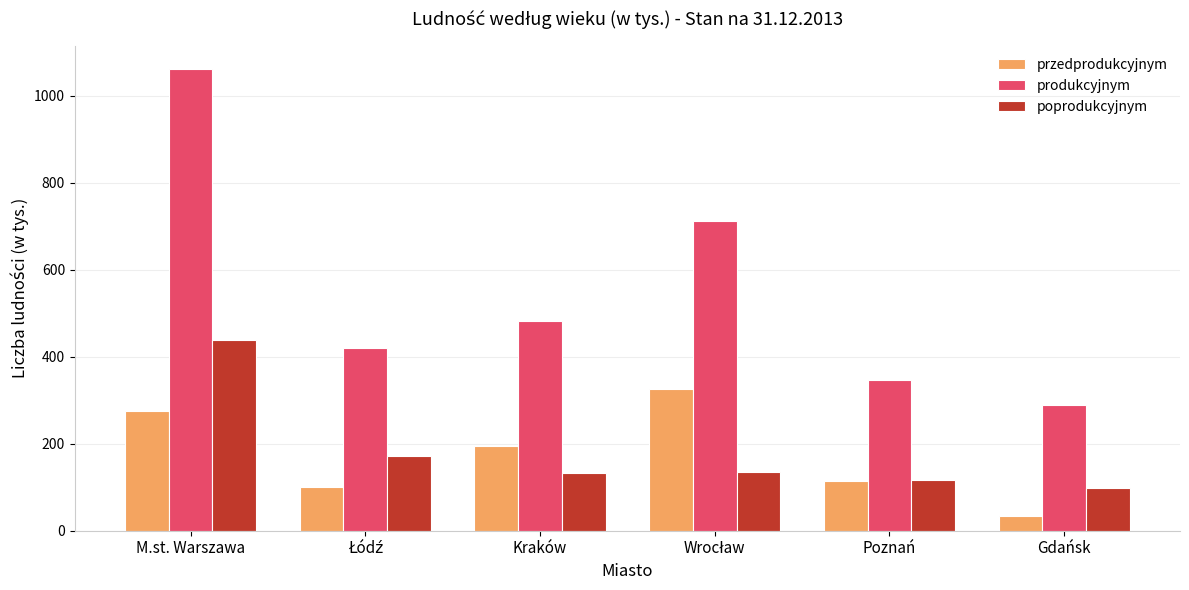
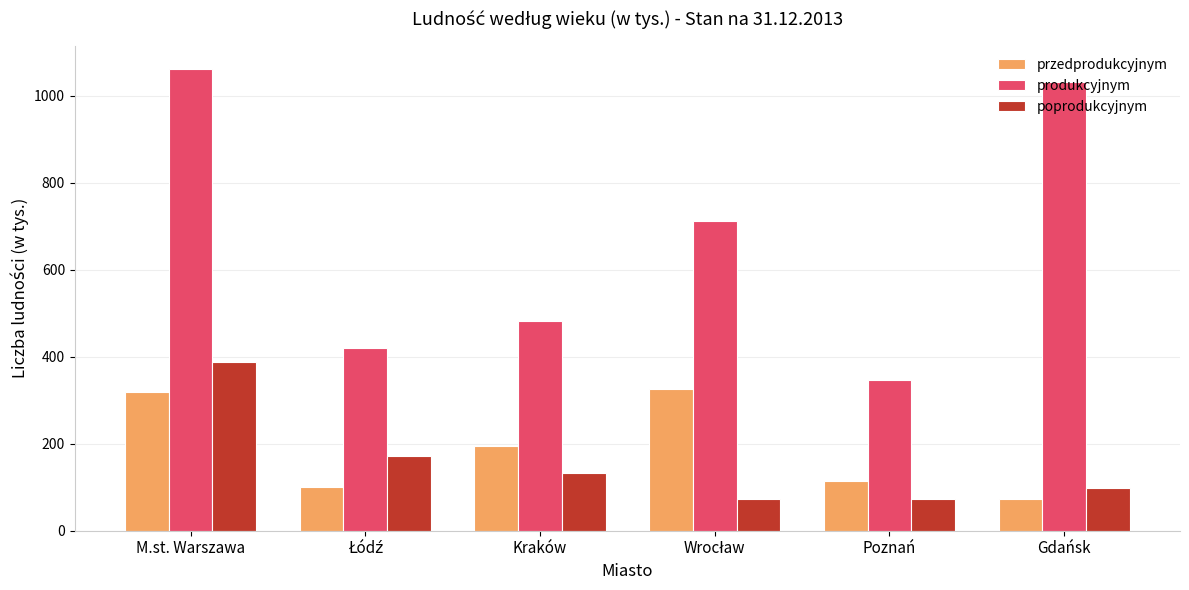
przedprodukcyjnym, M.st. Warszawa: 280 -> 320
poprodukcyjnym, M.st. Warszawa: 440 -> 390
poprodukcyjnym, Wrocław: 140 -> 70
poprodukcyjnym, Poznań: 120 -> 70
przedprodukcyjnym, Gdańsk: 30 -> 70
produkcyjnym, Gdańsk: 290 -> 1030
